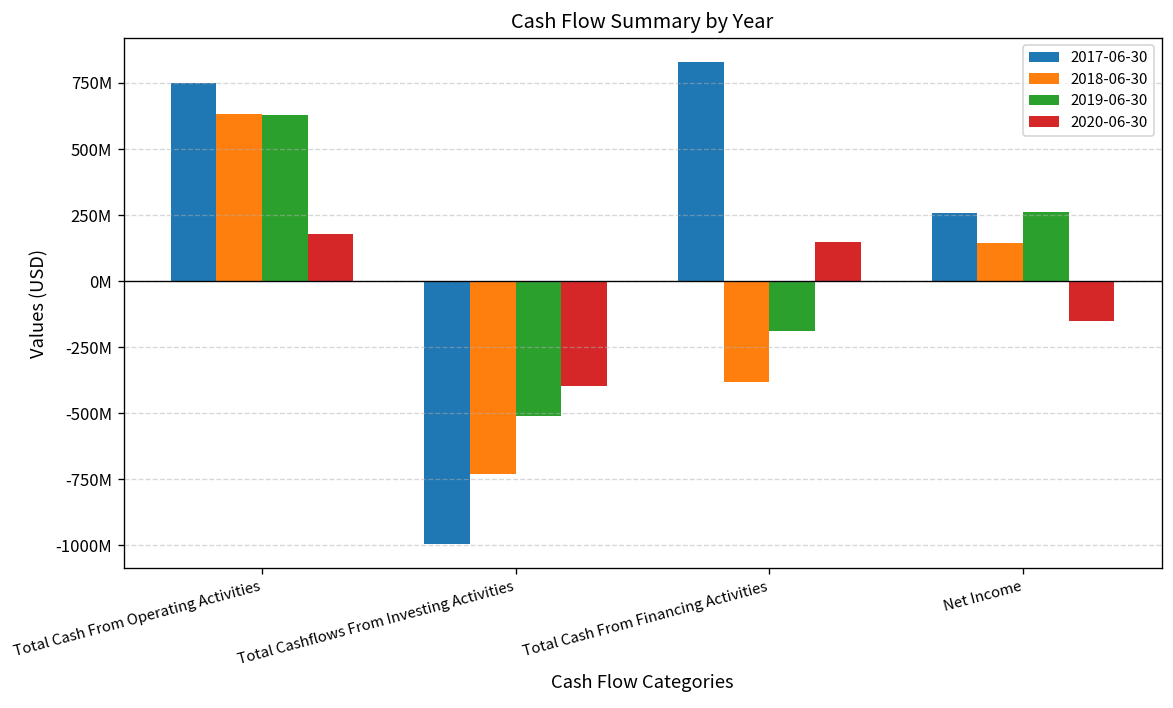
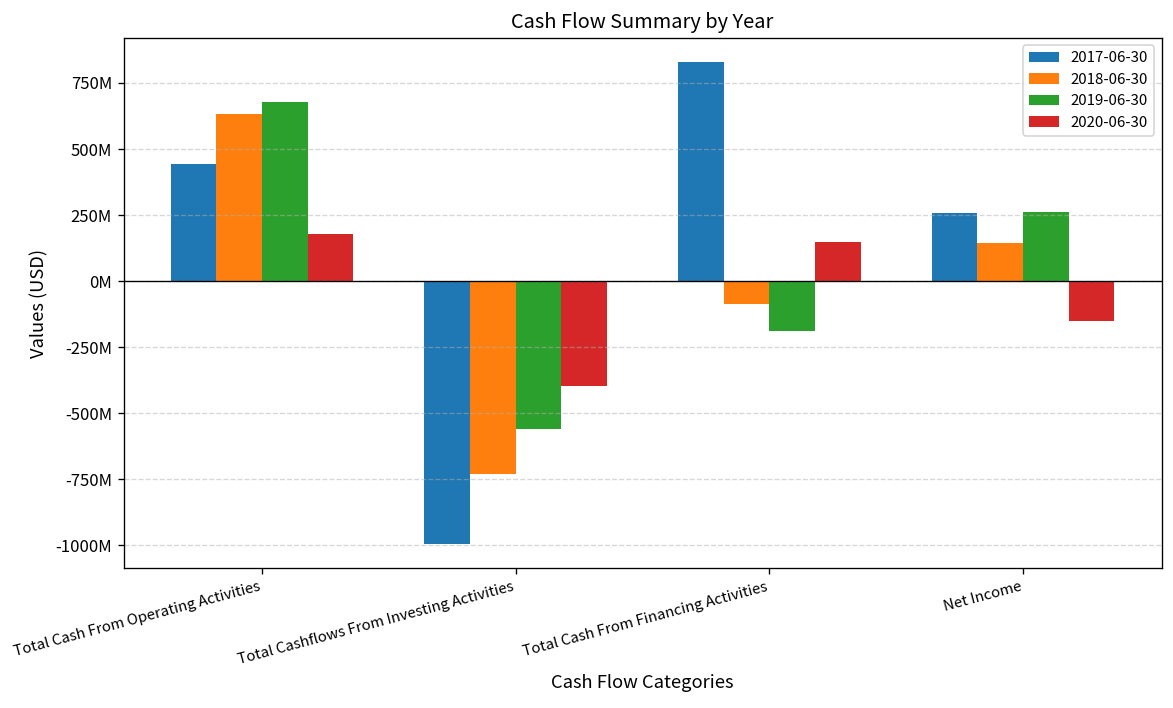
2017-06-30, Total Cash From Operating Activities: 750000000 -> 440000000
2019-06-30, Total Cash From Operating Activities: 630000000 -> 680000000
2019-06-30, Total Cashflows From Investing Activities: -510000000 -> -560000000
2018-06-30, Total Cash From Financing Activities: -380000000 -> -90000000
